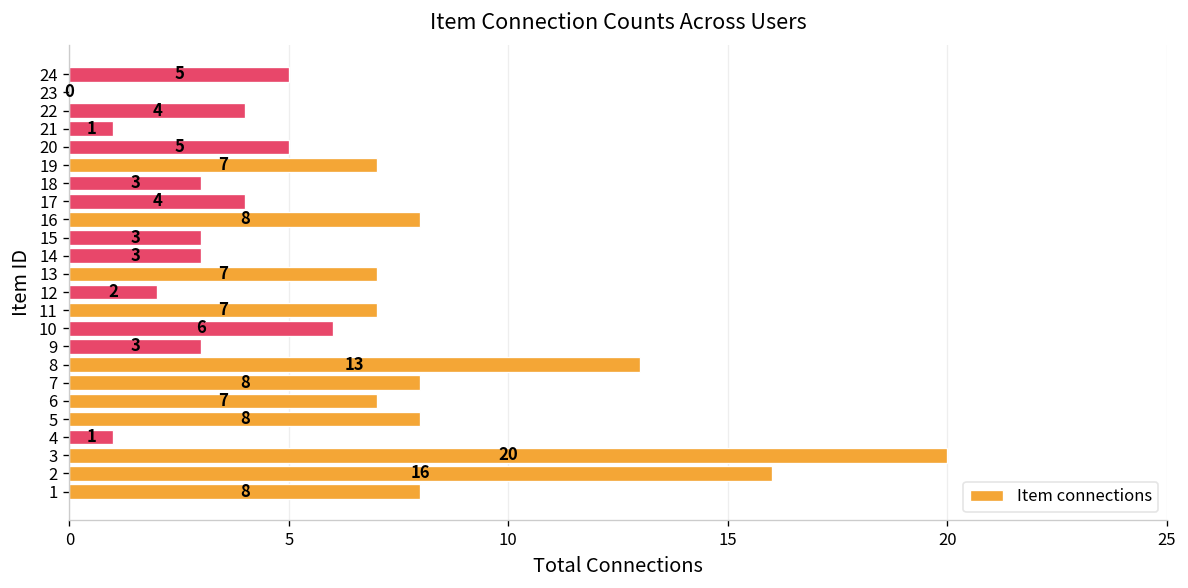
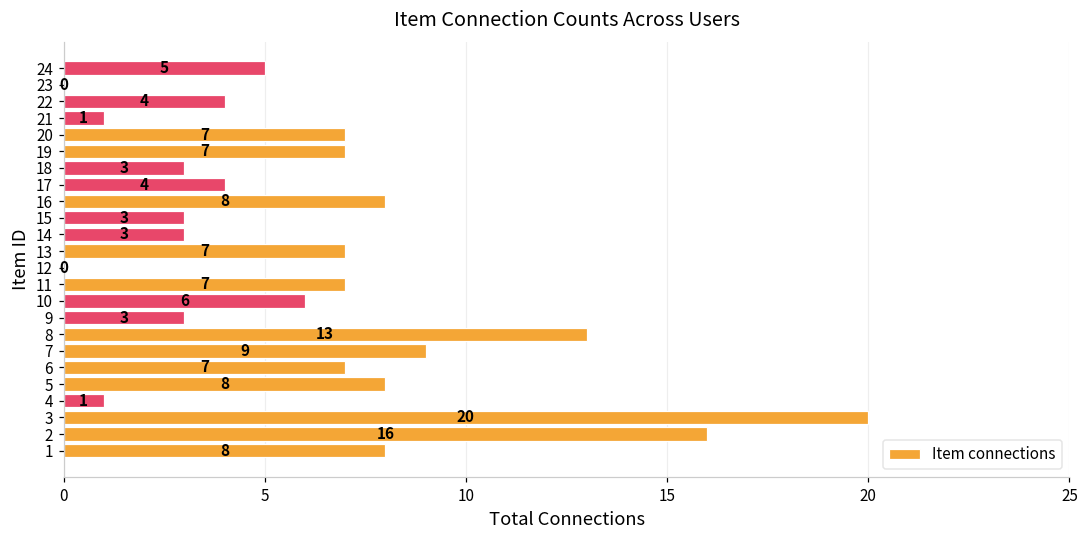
20: 5 -> 7
12: 2 -> 0
7: 8 -> 9
